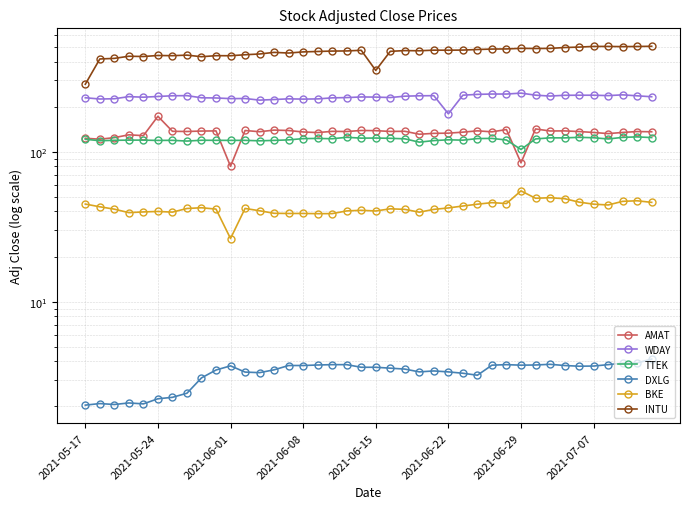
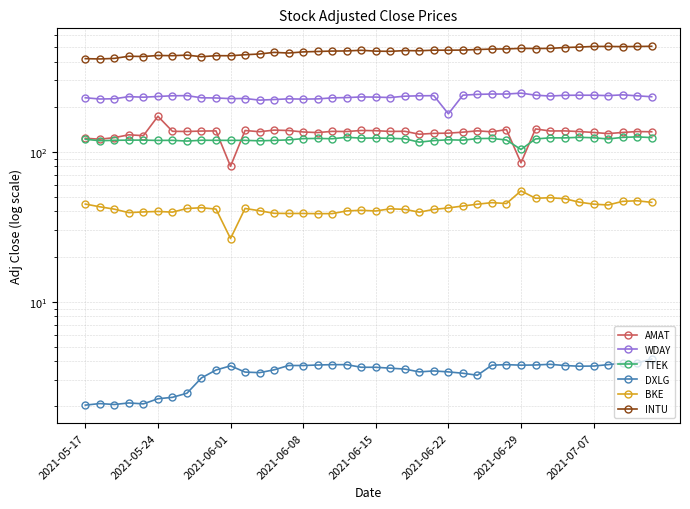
INTU, 2021-05-17: 280 -> 420
INTU, 2021-06-15: 350 -> 470
